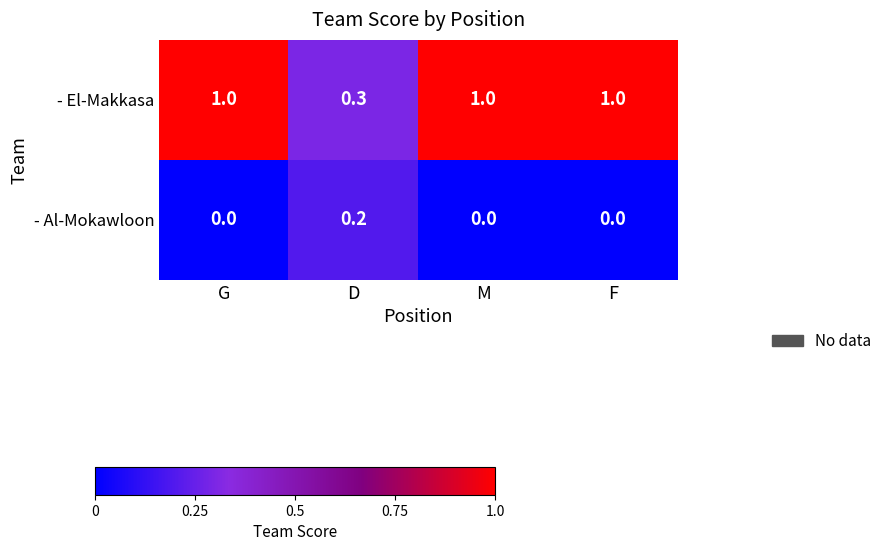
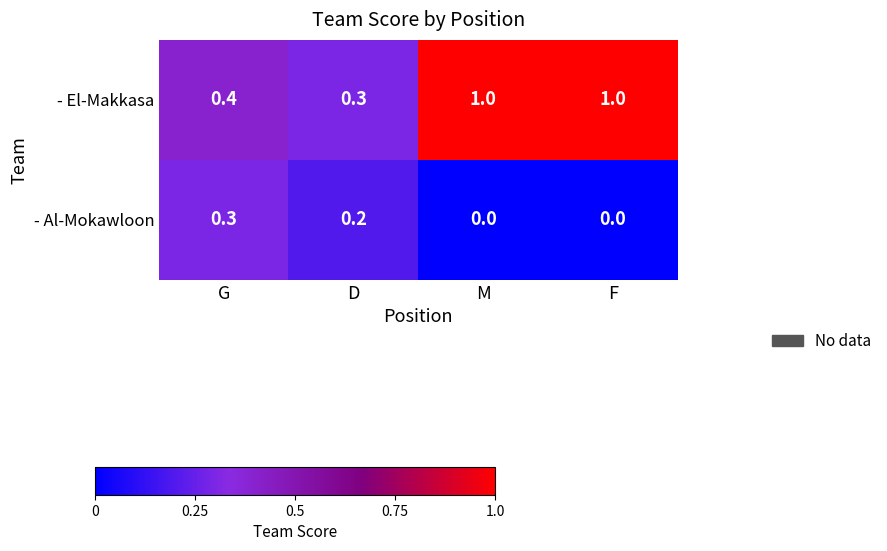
- El-Makkasa, G: 1.0 -> 0.4
- Al-Mokawloon, G: 0.0 -> 0.3
